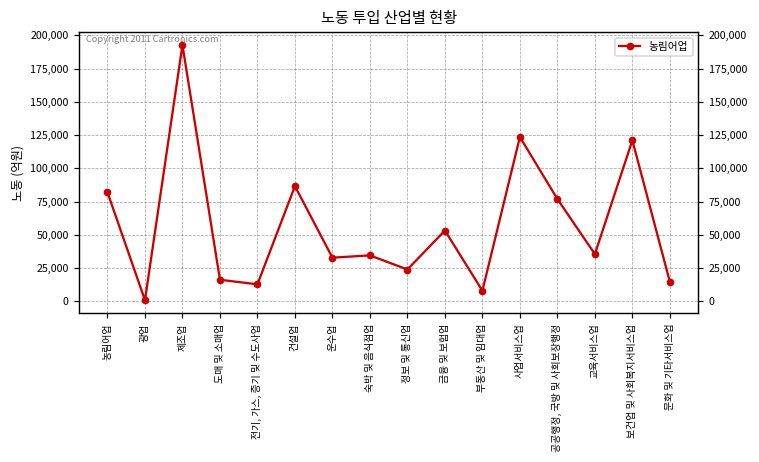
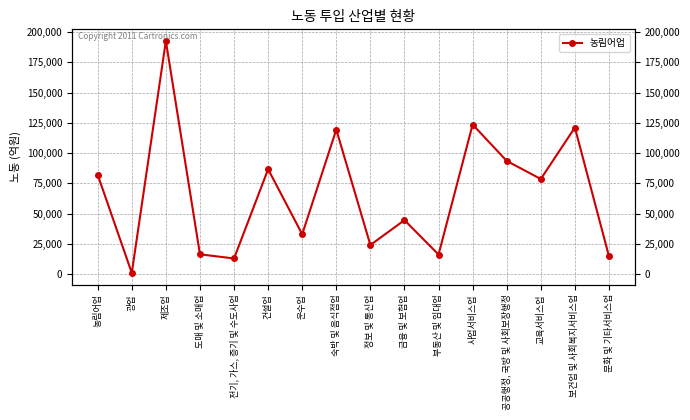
숙박 및 음식점업: 35,000 -> 119,000
금융 및 보험업: 53,000 -> 45,000
부동산 및 임대업: 8,000 -> 16,000
공공행정, 국방 및 사회보장행정: 77,000 -> 94,000
교육서비스업: 36,000 -> 79,000
